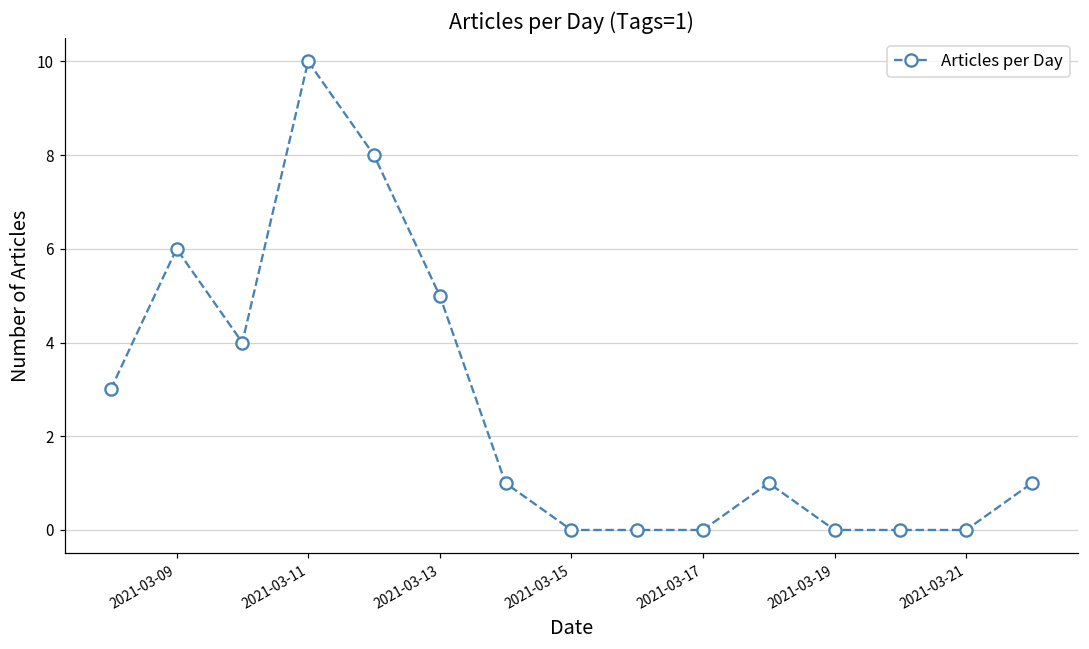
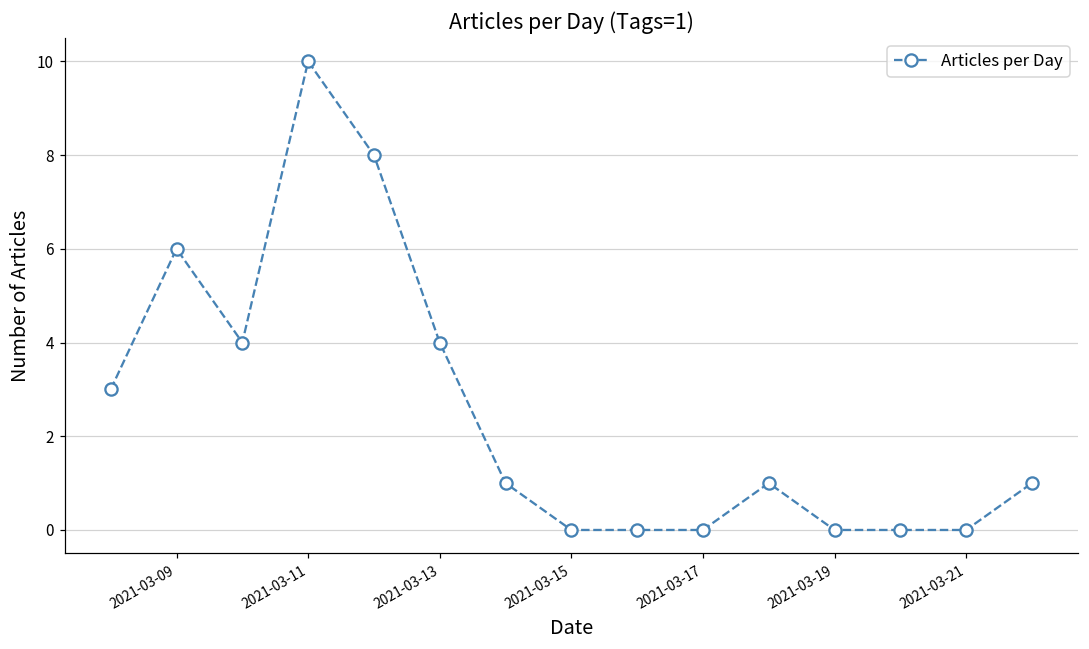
2021-03-13: 5 -> 4
